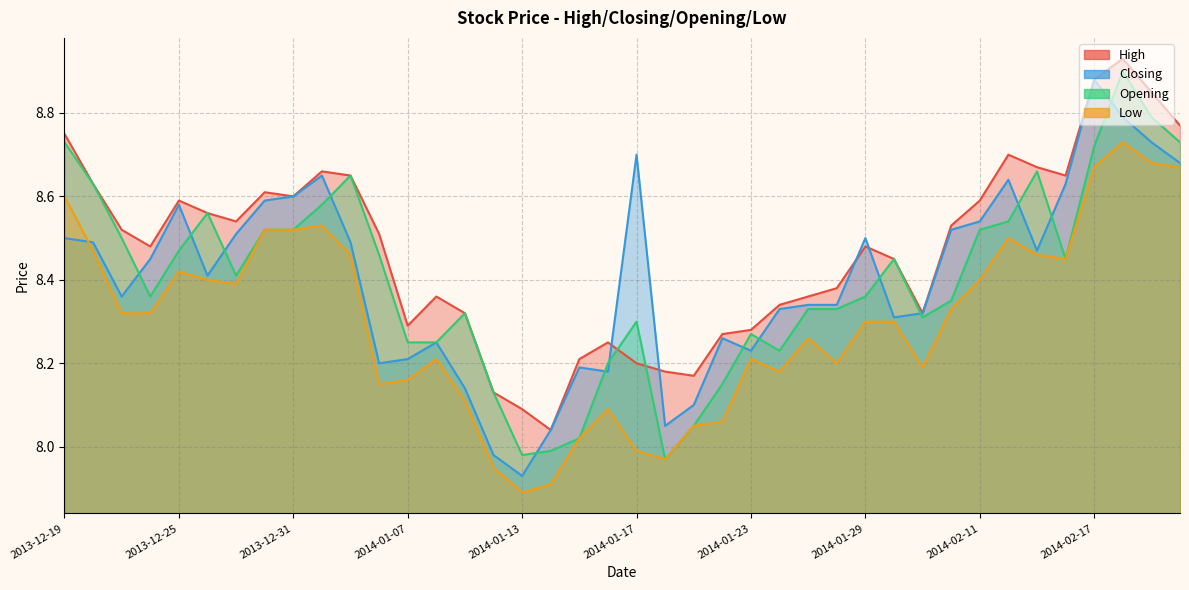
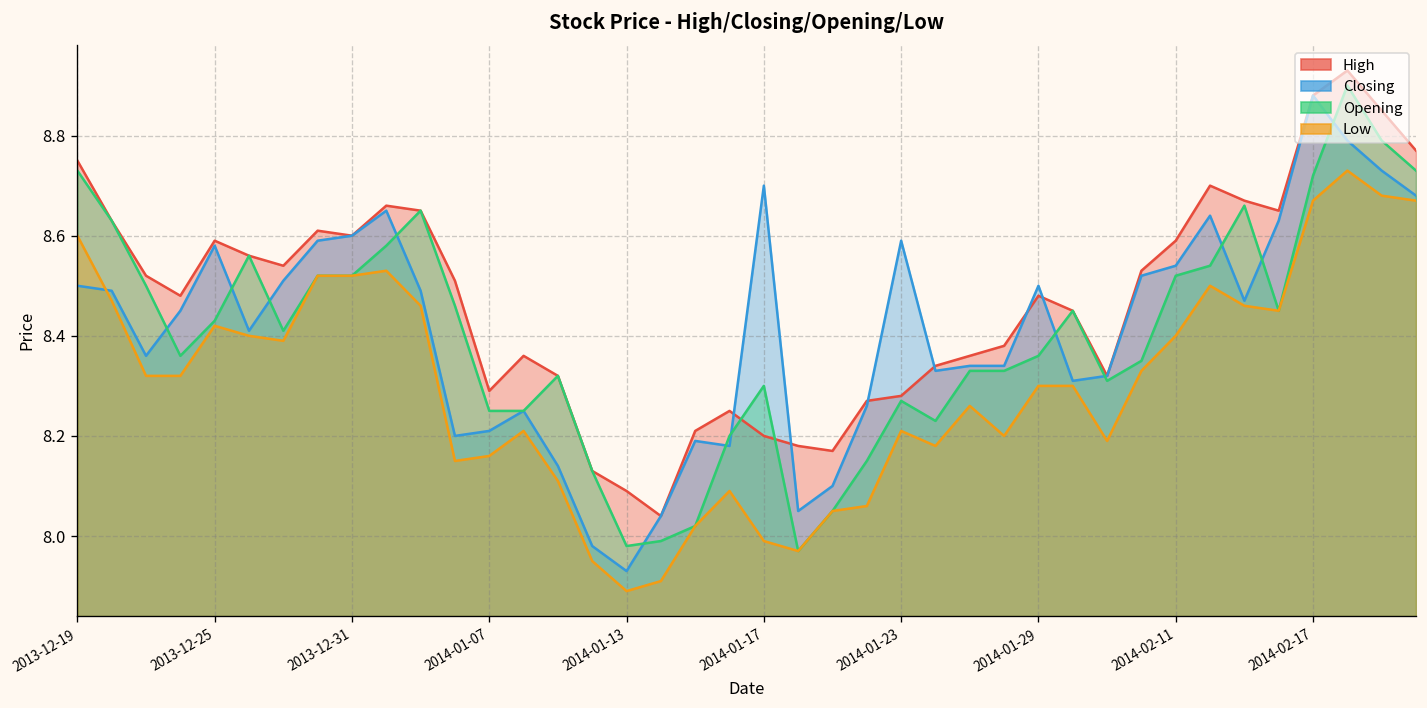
Opening, 2013-12-25: 8.47 -> 8.43
Closing, 2014-01-23: 8.23 -> 8.59
